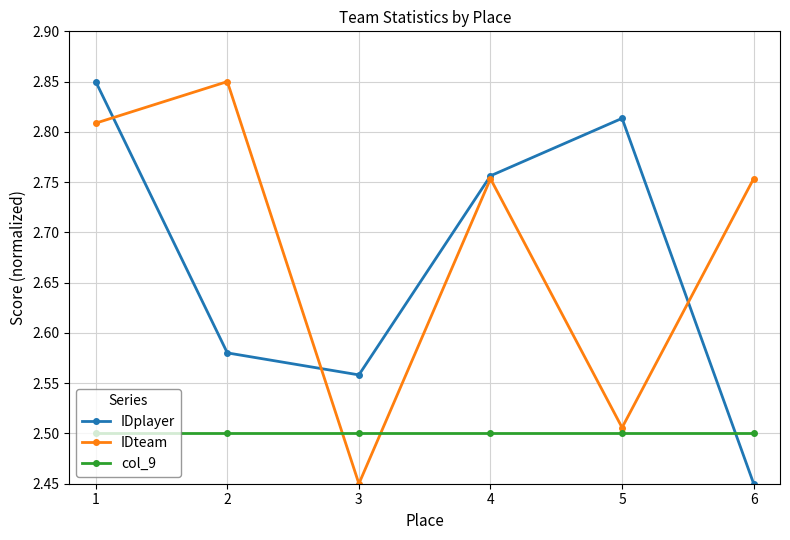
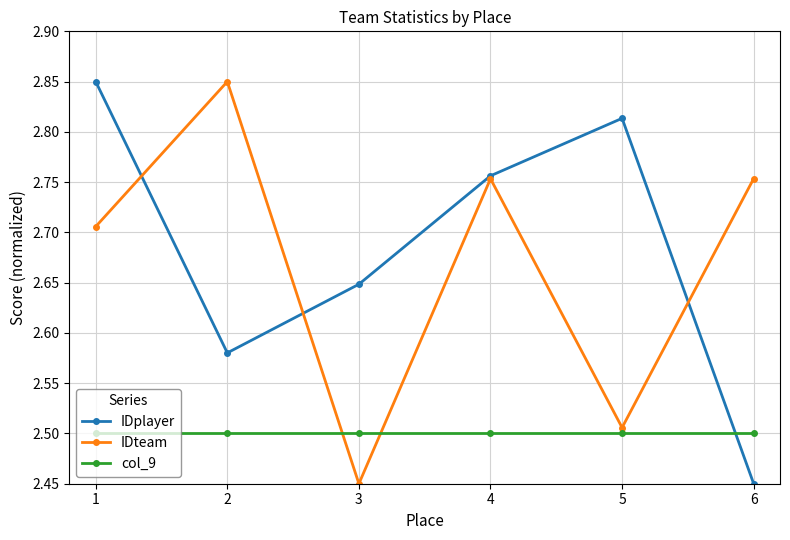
IDteam, 1: 2.809 -> 2.706
IDplayer, 3: 2.558 -> 2.648
